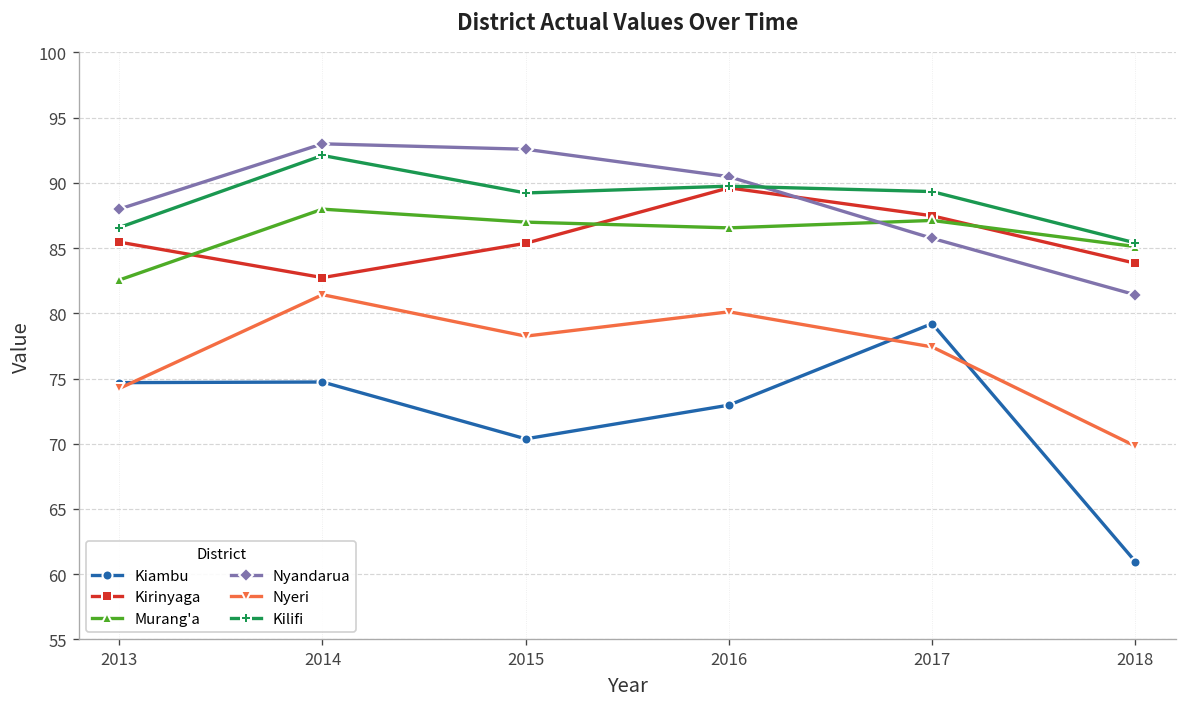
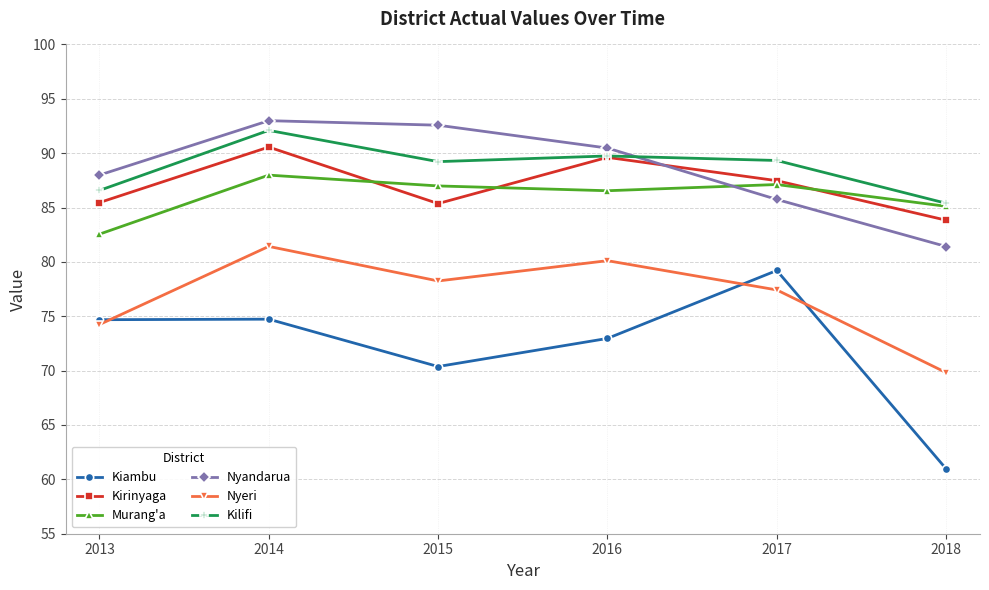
Kirinyaga, 2014: 82.7 -> 90.6
